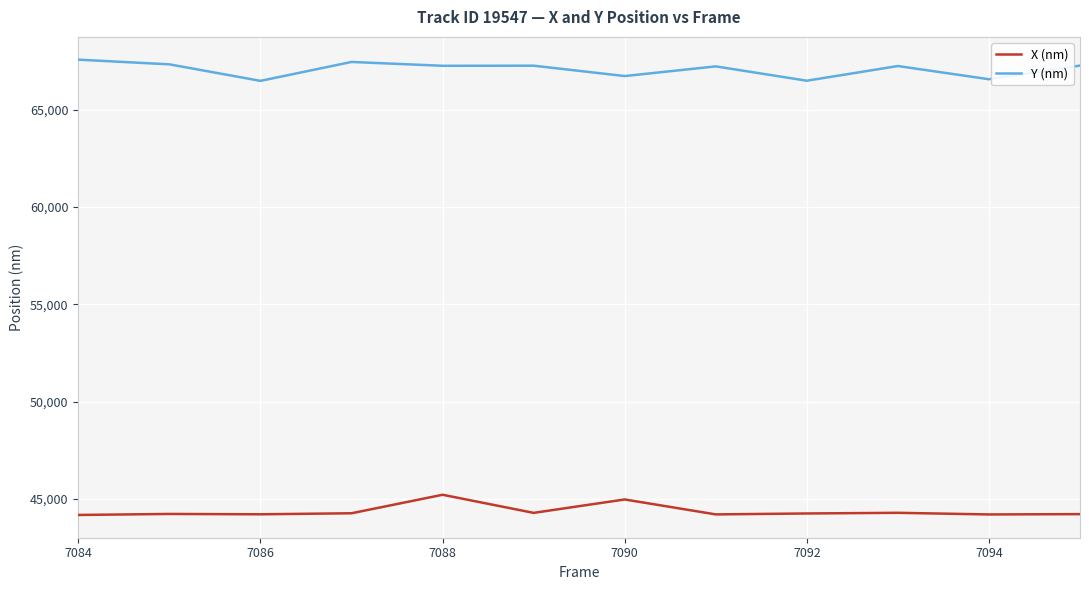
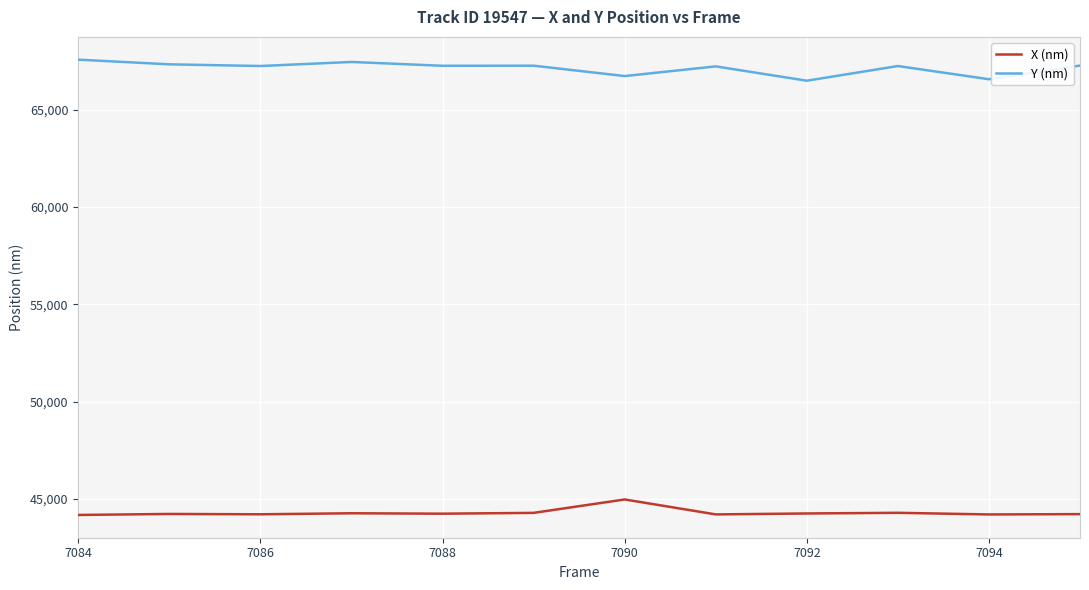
Y (nm), 7086: 66,500 -> 67,200
X (nm), 7088: 45,200 -> 44,200
